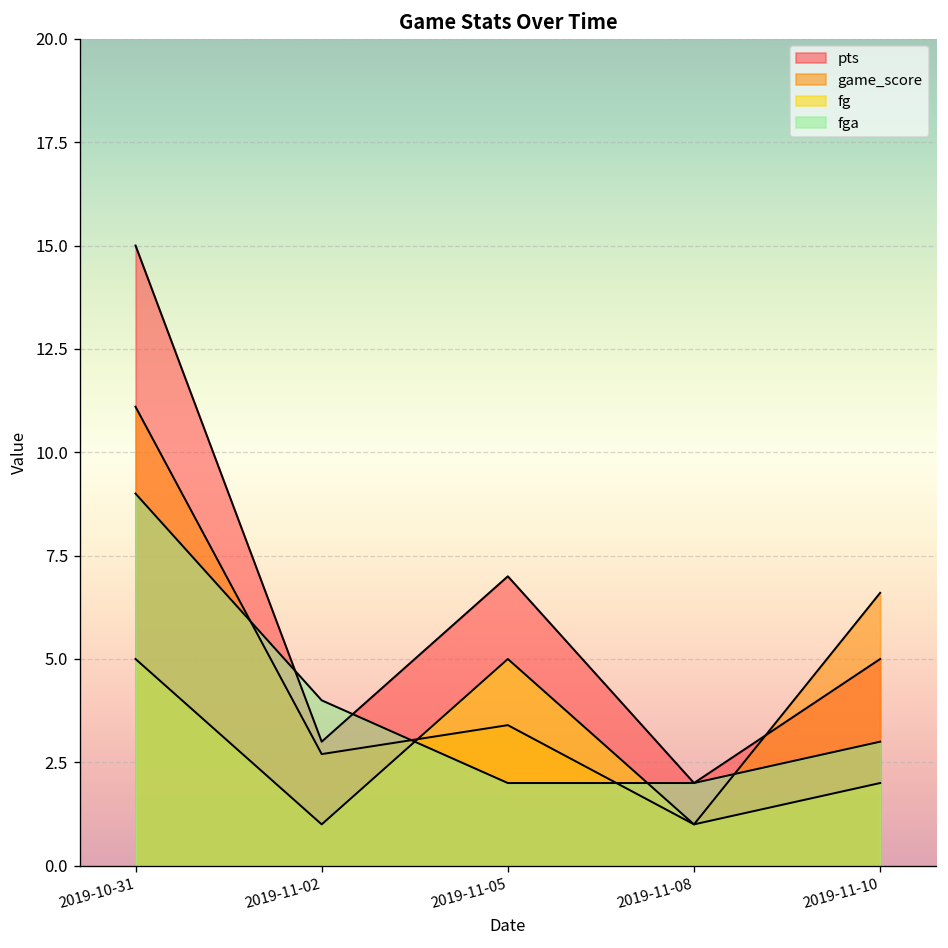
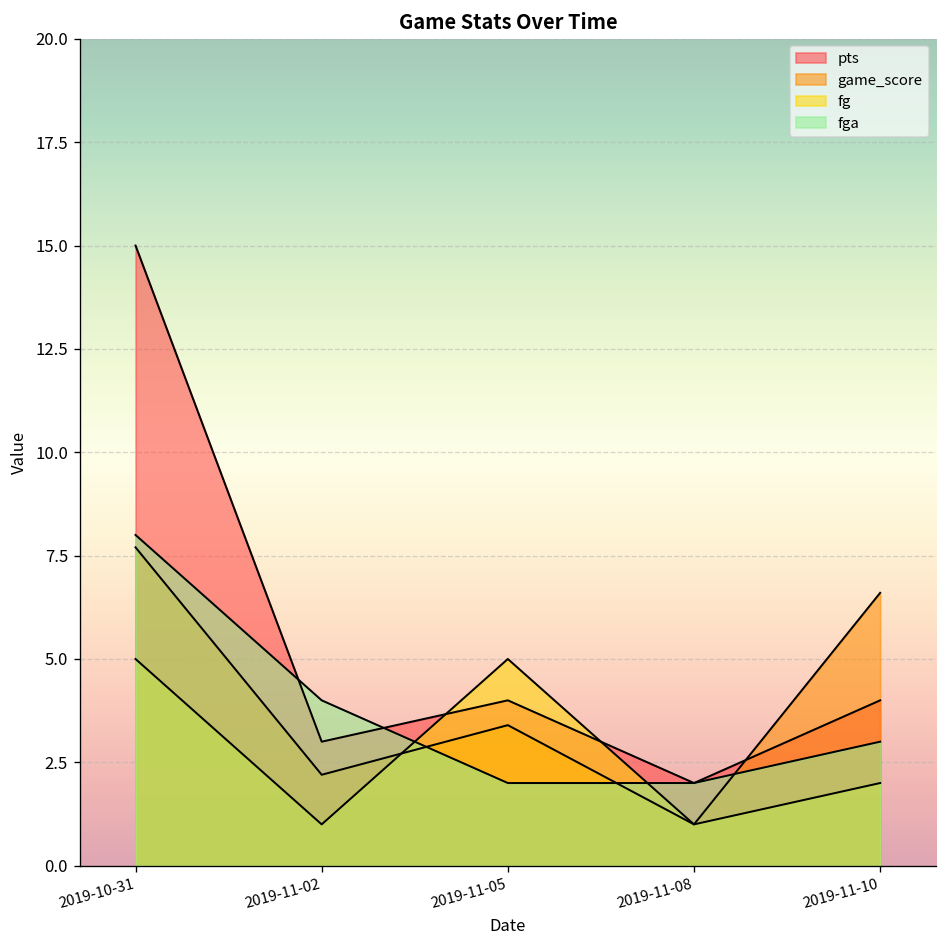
game_score, 2019-10-31: 11.1 -> 7.7
fga, 2019-10-31: 9 -> 8
game_score, 2019-11-02: 2.7 -> 2.2
pts, 2019-11-05: 7 -> 4
pts, 2019-11-10: 5 -> 4
